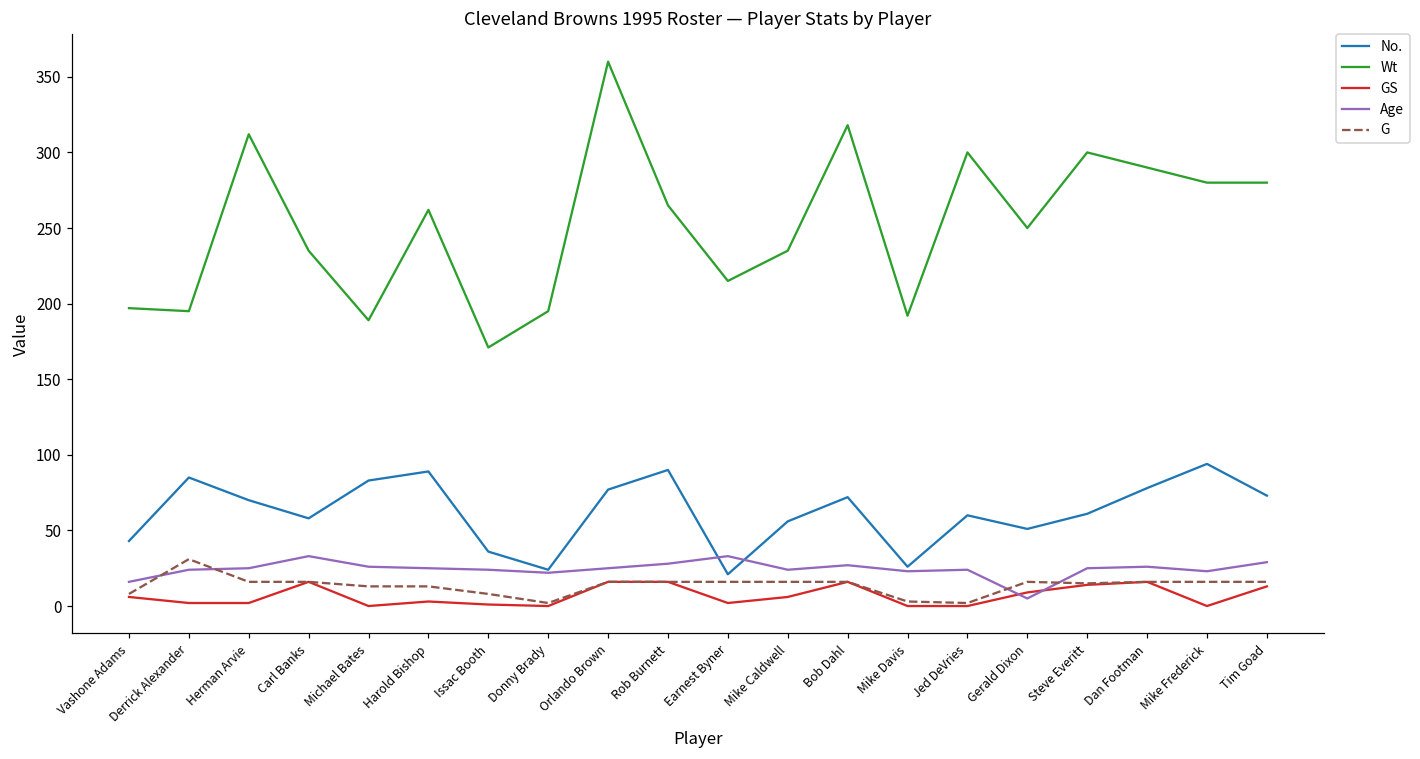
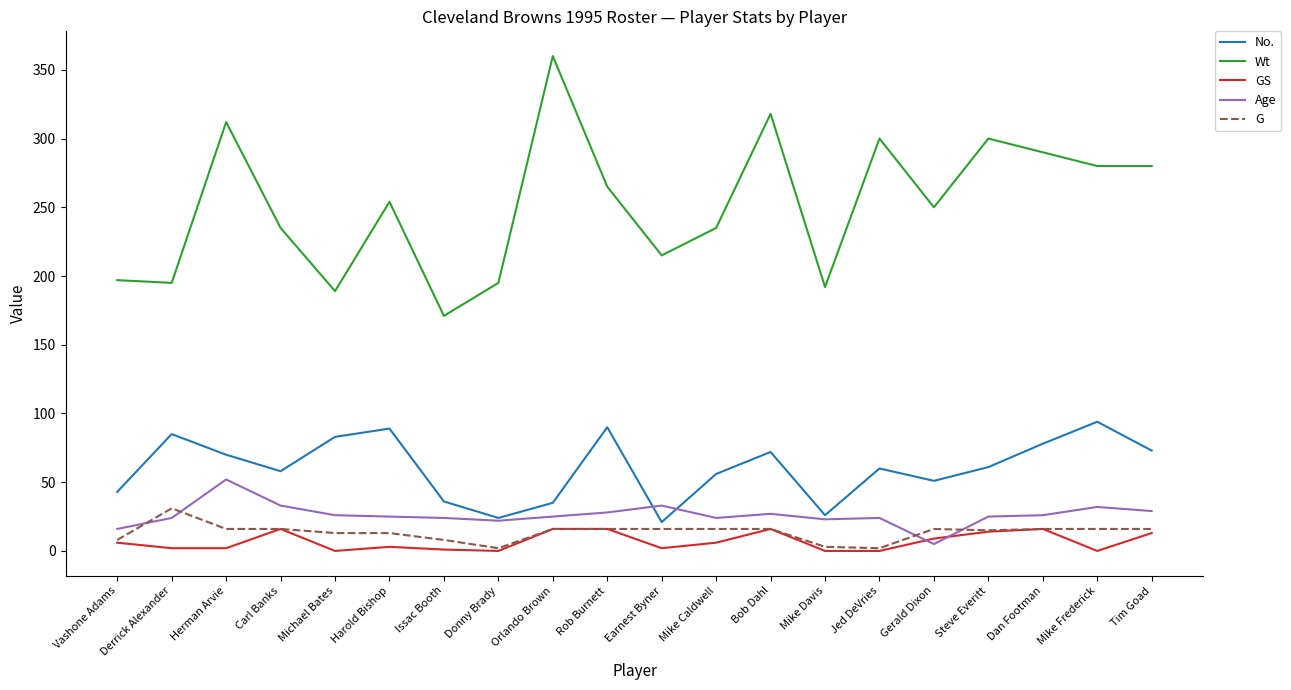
Age, Herman Arvie: 25 -> 52
Wt, Harold Bishop: 262 -> 254
No., Orlando Brown: 77 -> 35
Age, Mike Frederick: 23 -> 32
